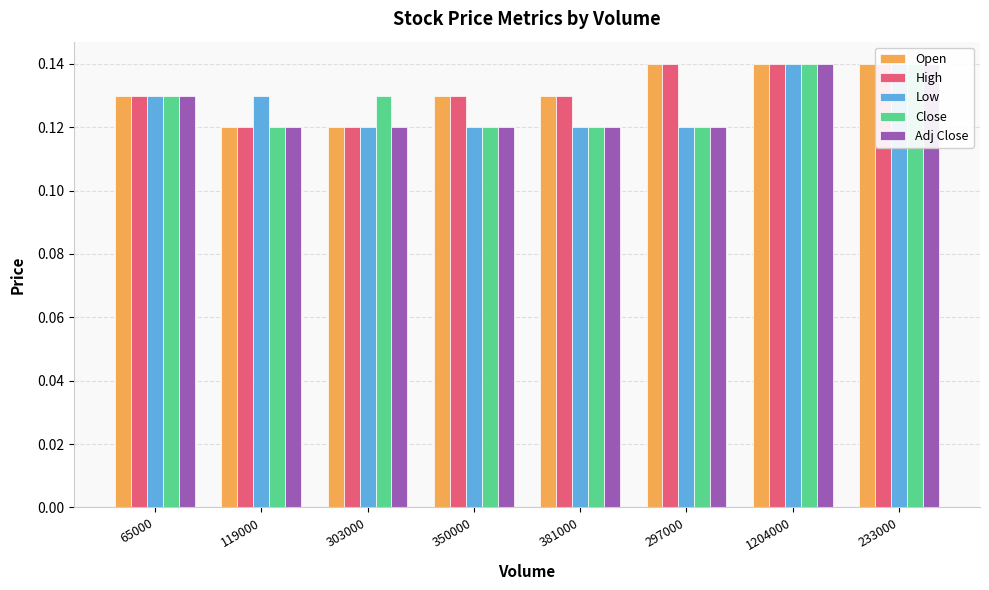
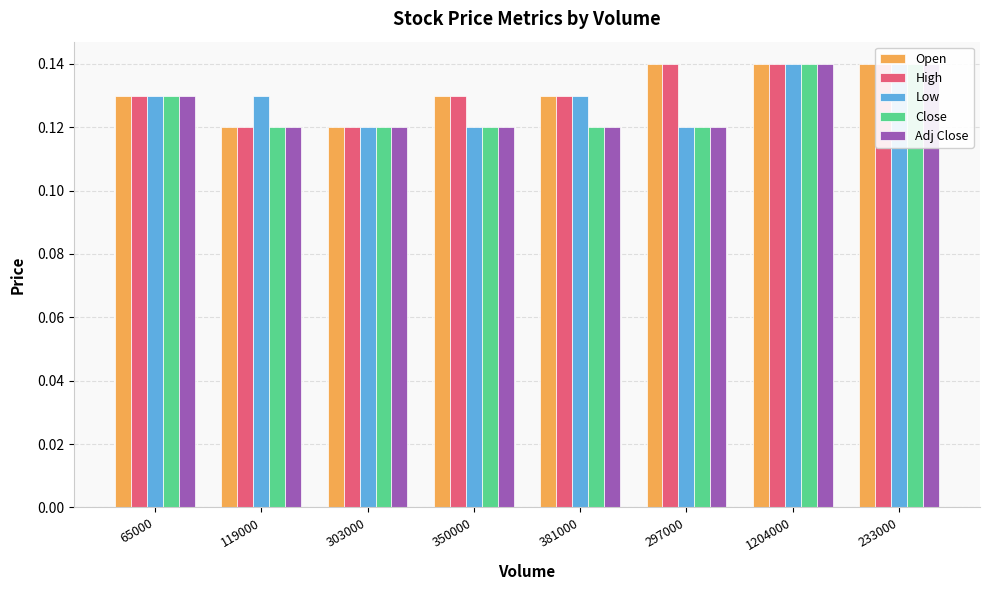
Close, 303000: 0.13 -> 0.12
Low, 381000: 0.12 -> 0.13
